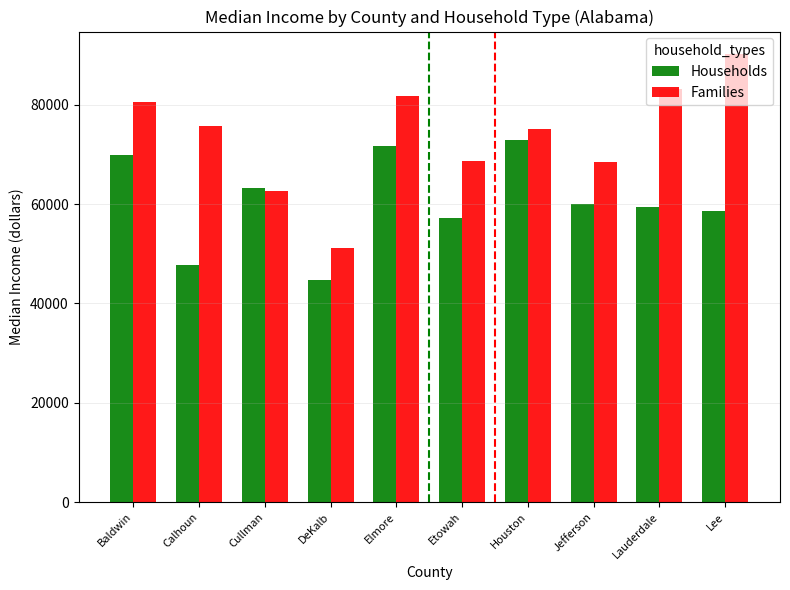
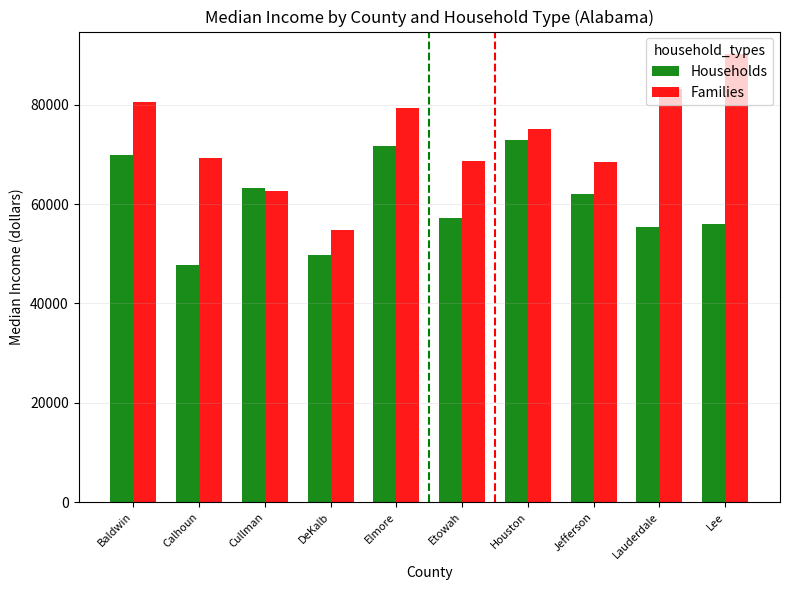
Families, Calhoun: 76000 -> 69000
Households, DeKalb: 45000 -> 50000
Families, DeKalb: 51000 -> 55000
Families, Elmore: 82000 -> 79000
Households, Jefferson: 60000 -> 62000
Households, Lauderdale: 59000 -> 55000
Households, Lee: 59000 -> 56000
